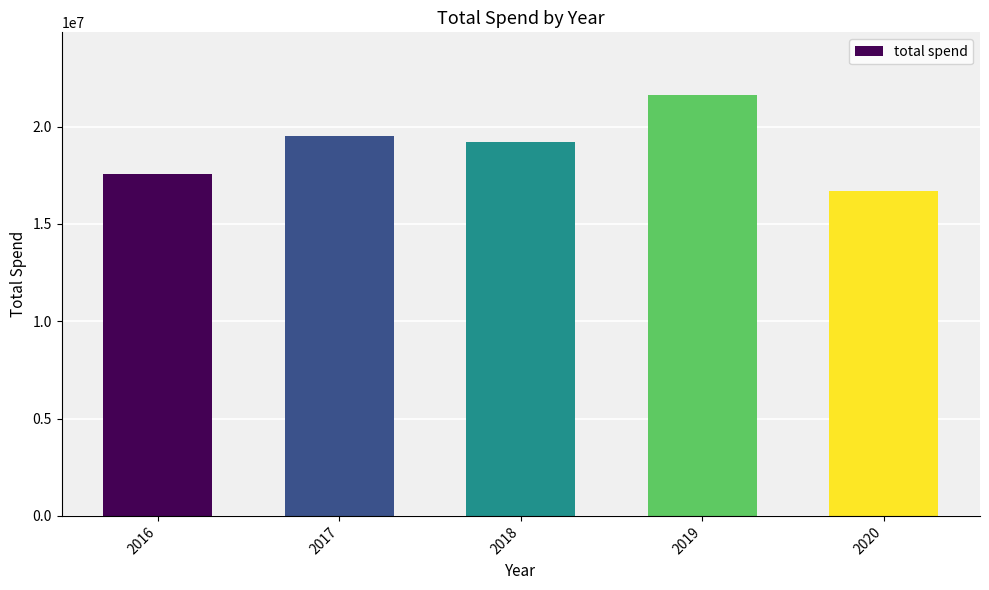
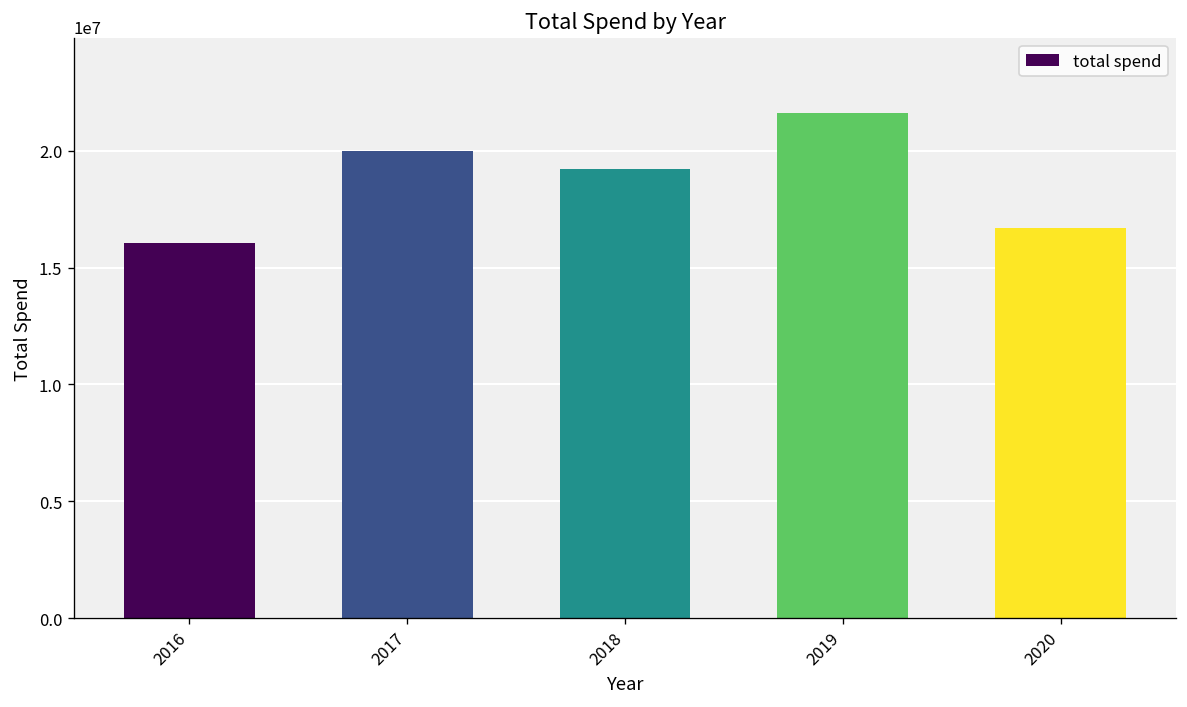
2016: 17500000 -> 16100000
2017: 19500000 -> 20000000
